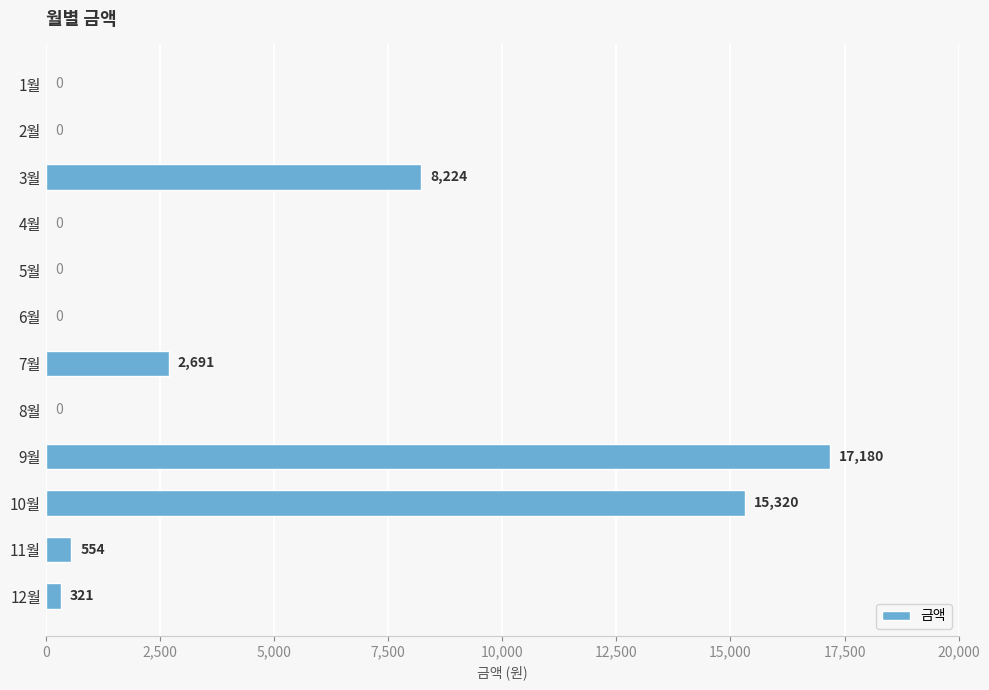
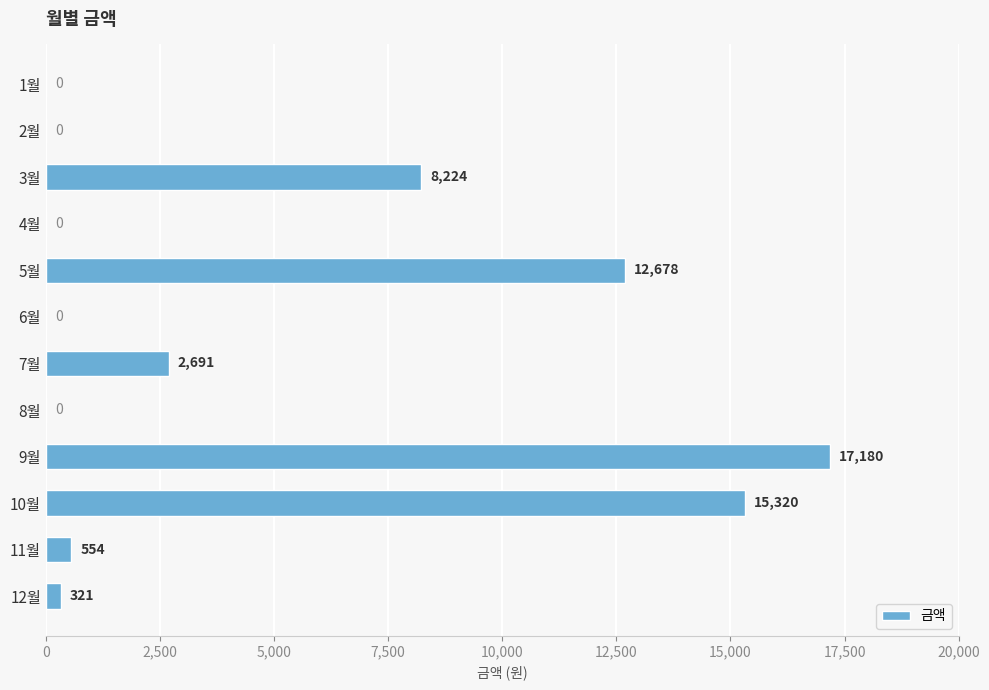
5월: 0 -> 12,678
